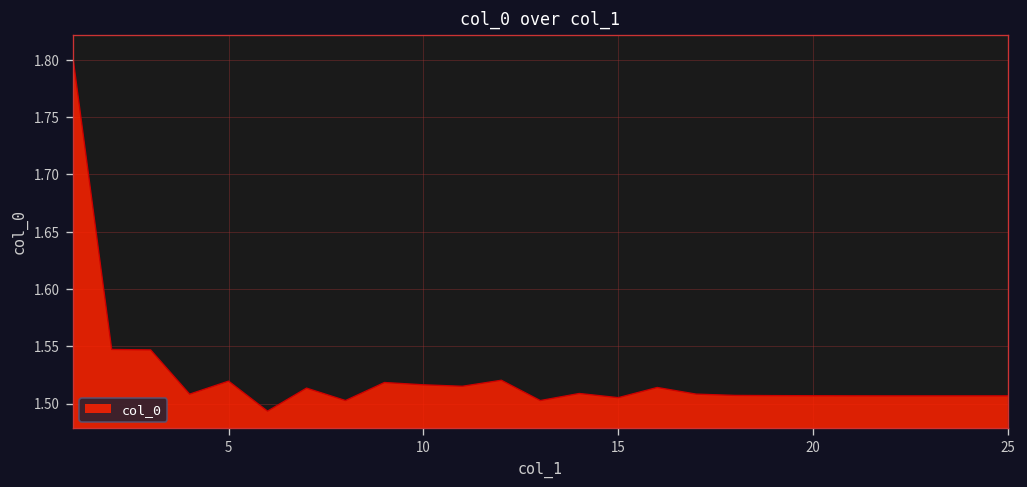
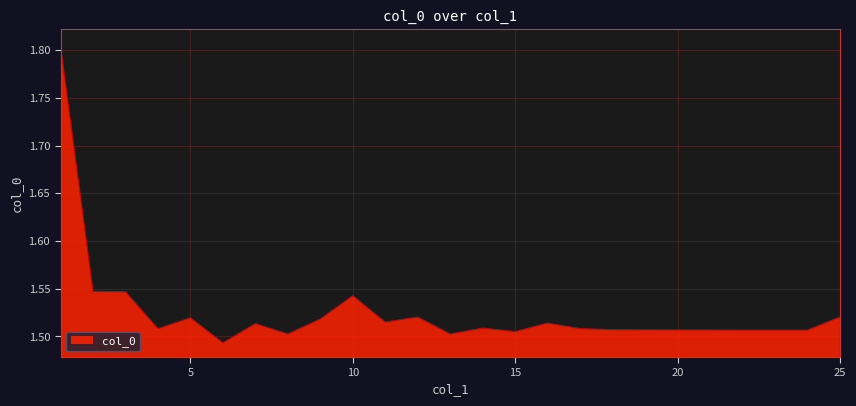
10: 1.52 -> 1.54
25: 1.51 -> 1.52
